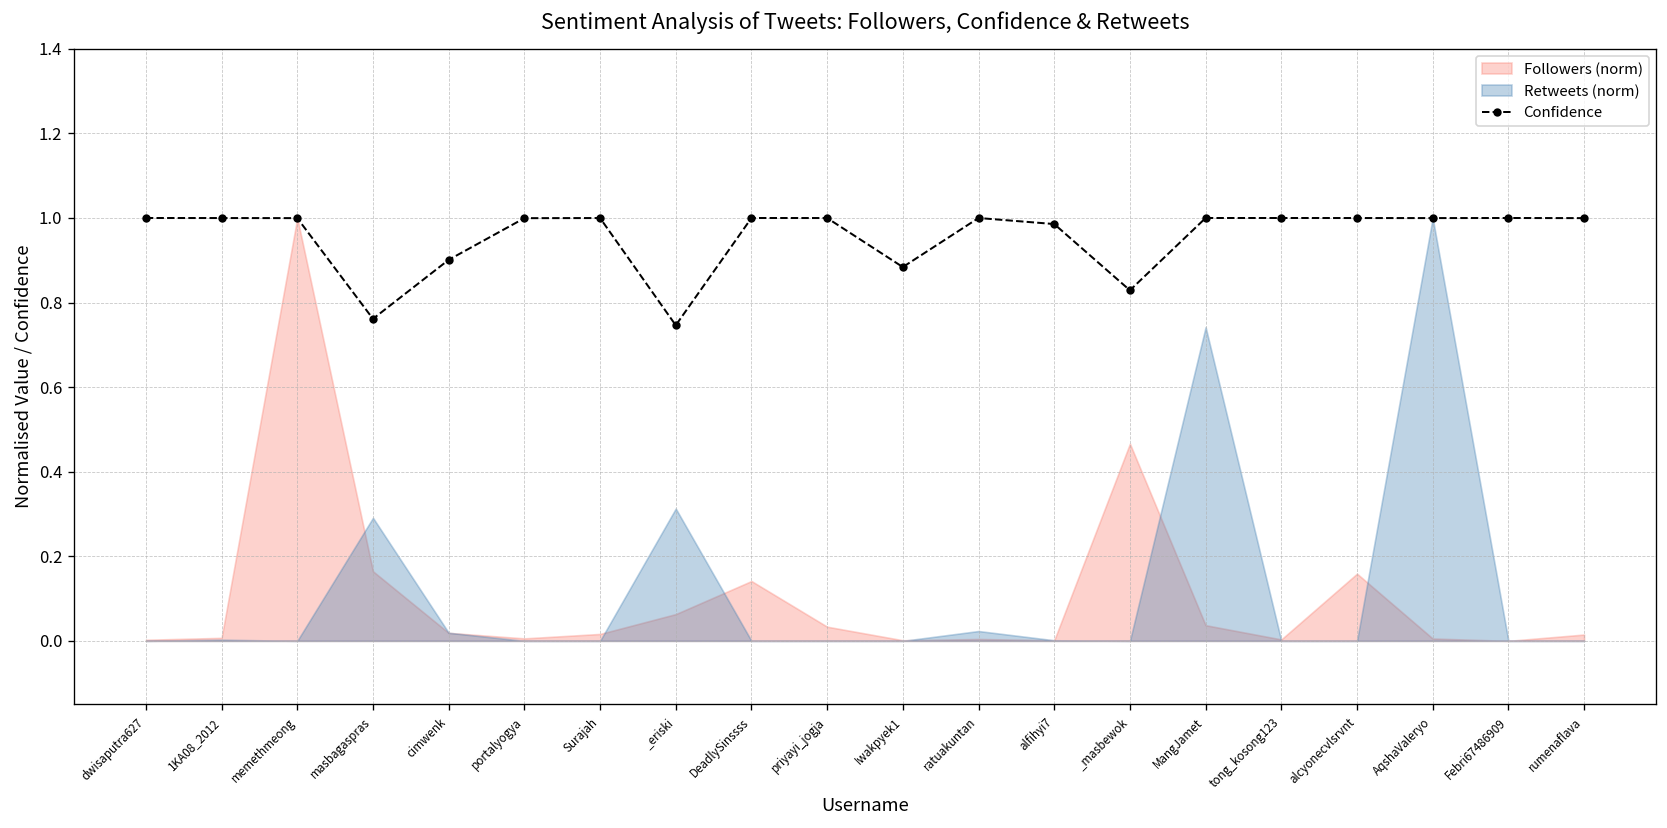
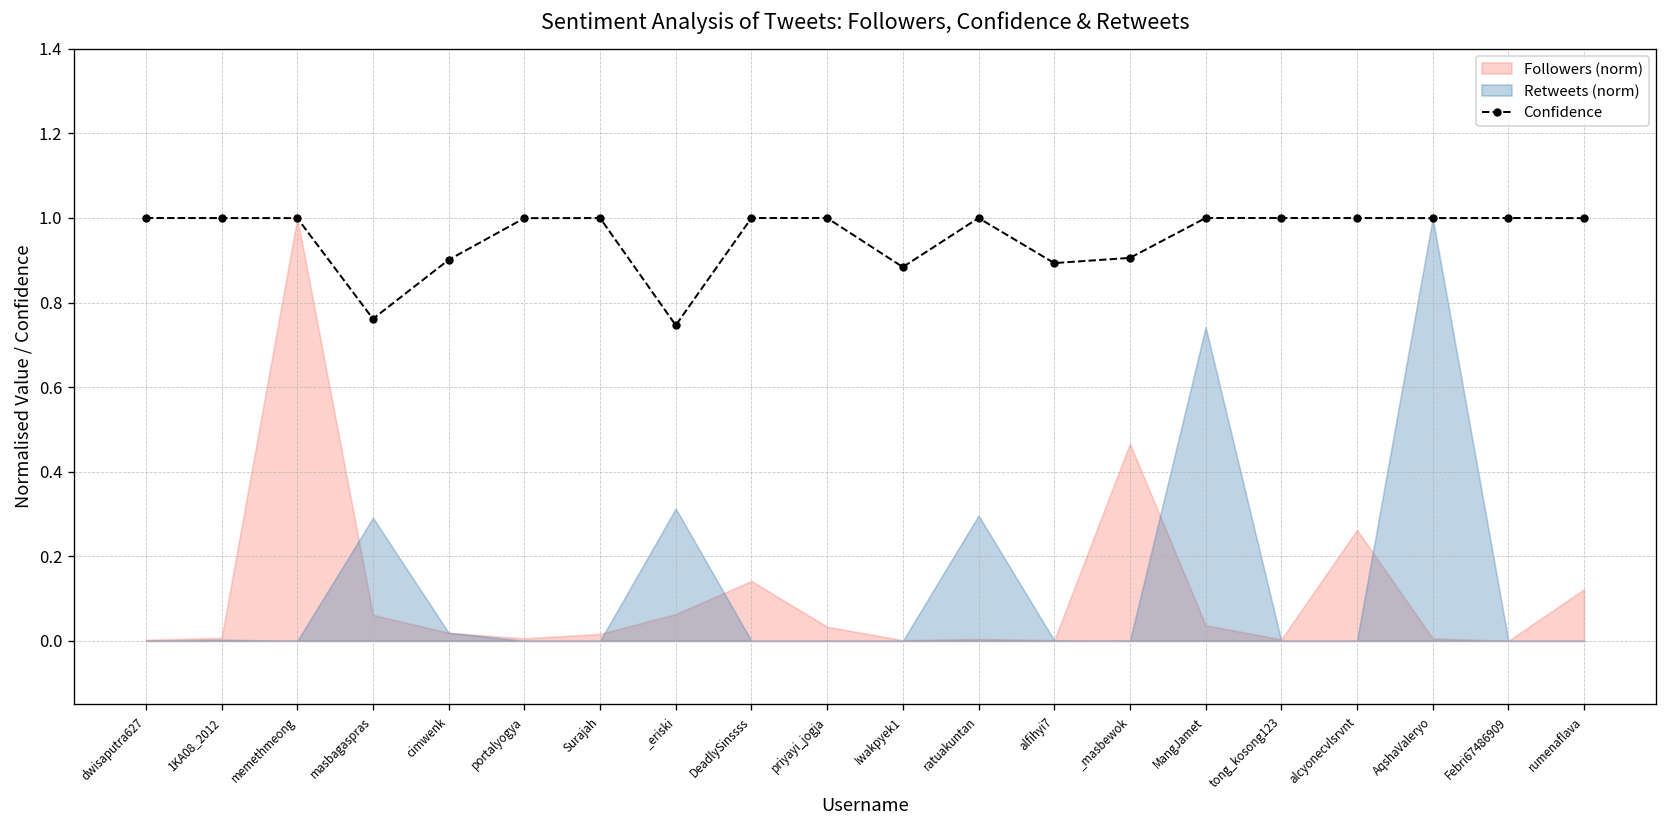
Followers (norm), masbagaspras: 0.16 -> 0.06
Retweets (norm), ratuakuntan: 0.02 -> 0.30
Confidence, alfihyi7: 0.99 -> 0.89
Confidence, _masbewok: 0.83 -> 0.91
Followers (norm), alcyonecvlsrvnt: 0.16 -> 0.26
Followers (norm), rumenaflava: 0.01 -> 0.12
